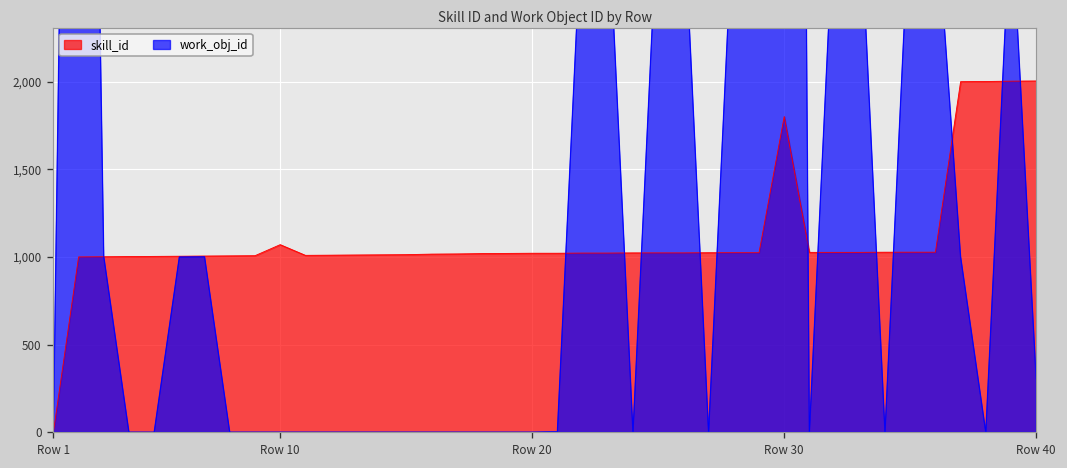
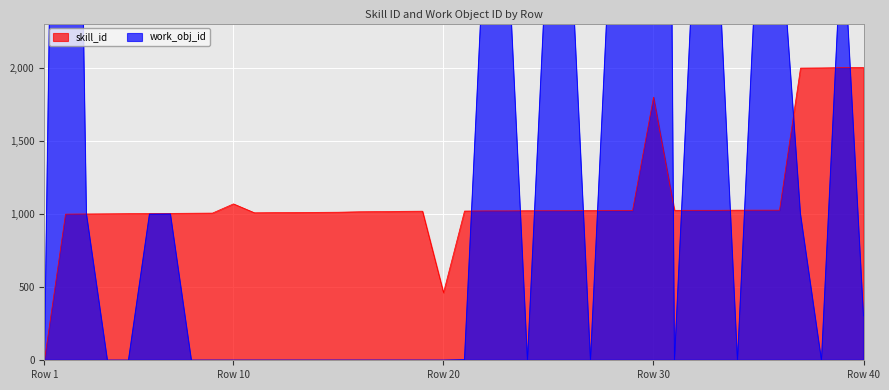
skill_id, Row 20: 1,020 -> 460
